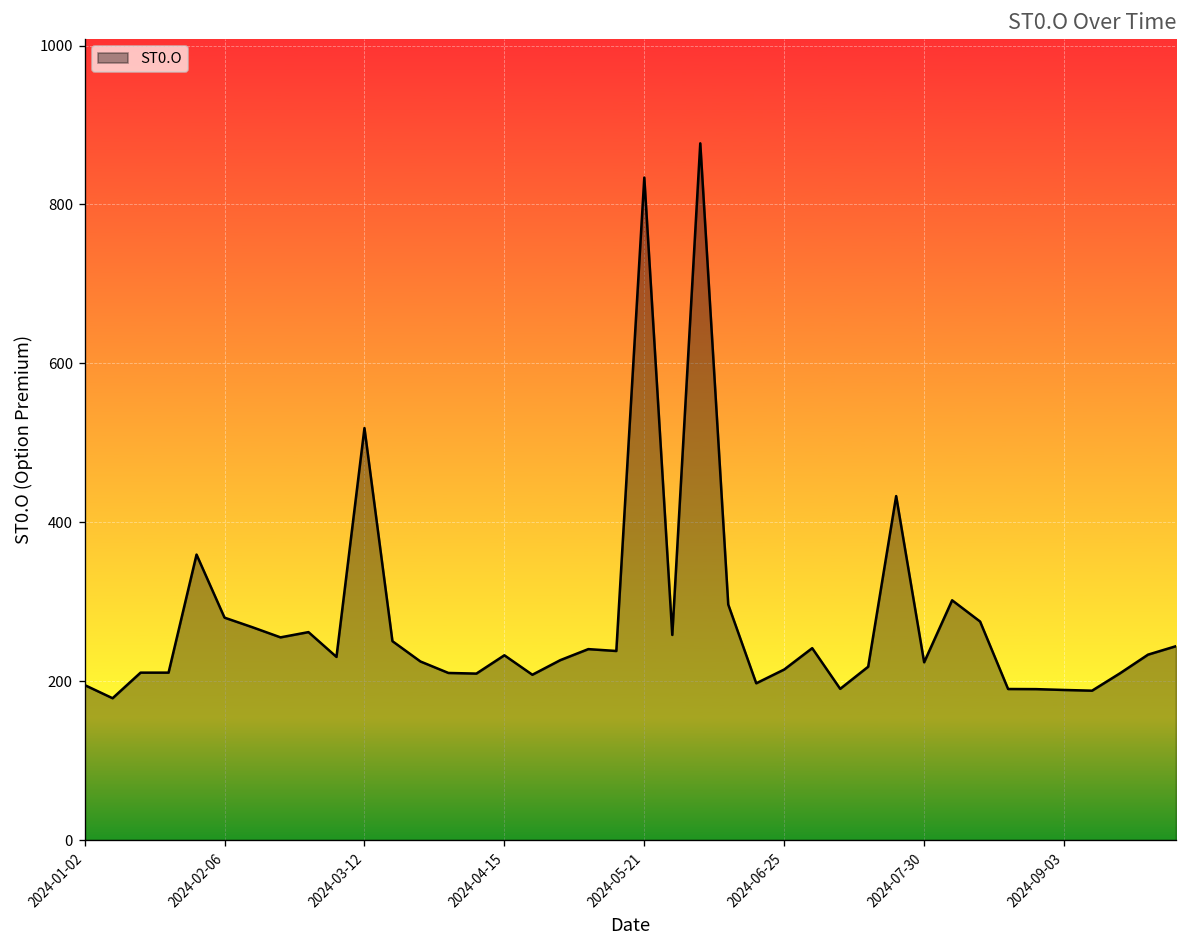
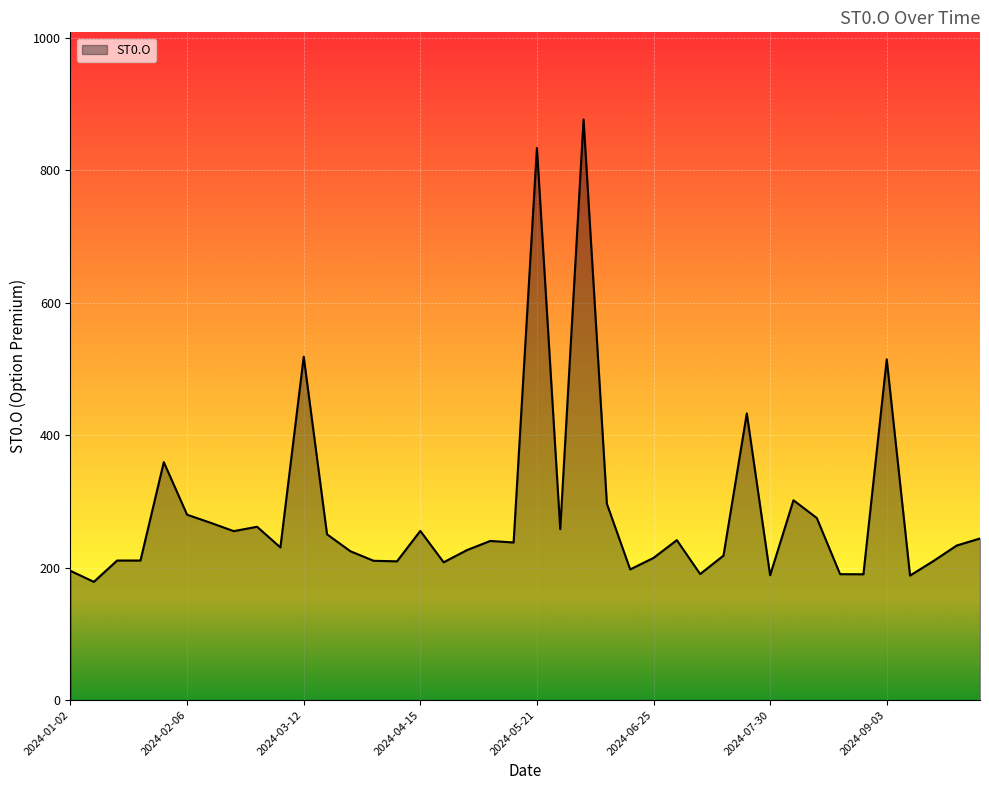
2024-04-15: 230 -> 260
2024-07-30: 220 -> 190
2024-09-03: 190 -> 510
